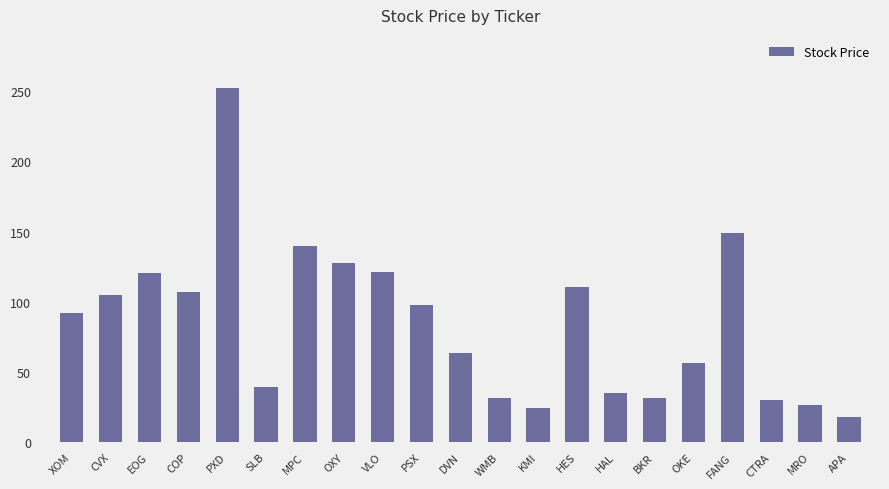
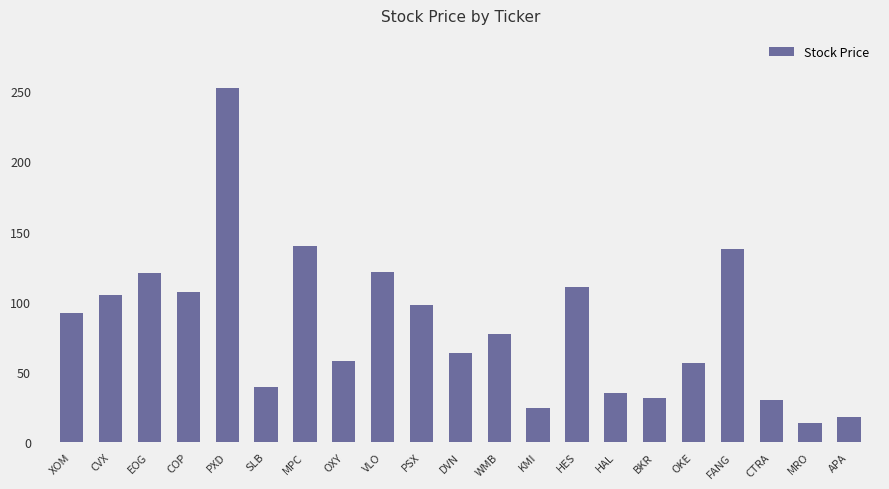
OXY: 128 -> 58
WMB: 32 -> 77
FANG: 149 -> 138
MRO: 26 -> 13
